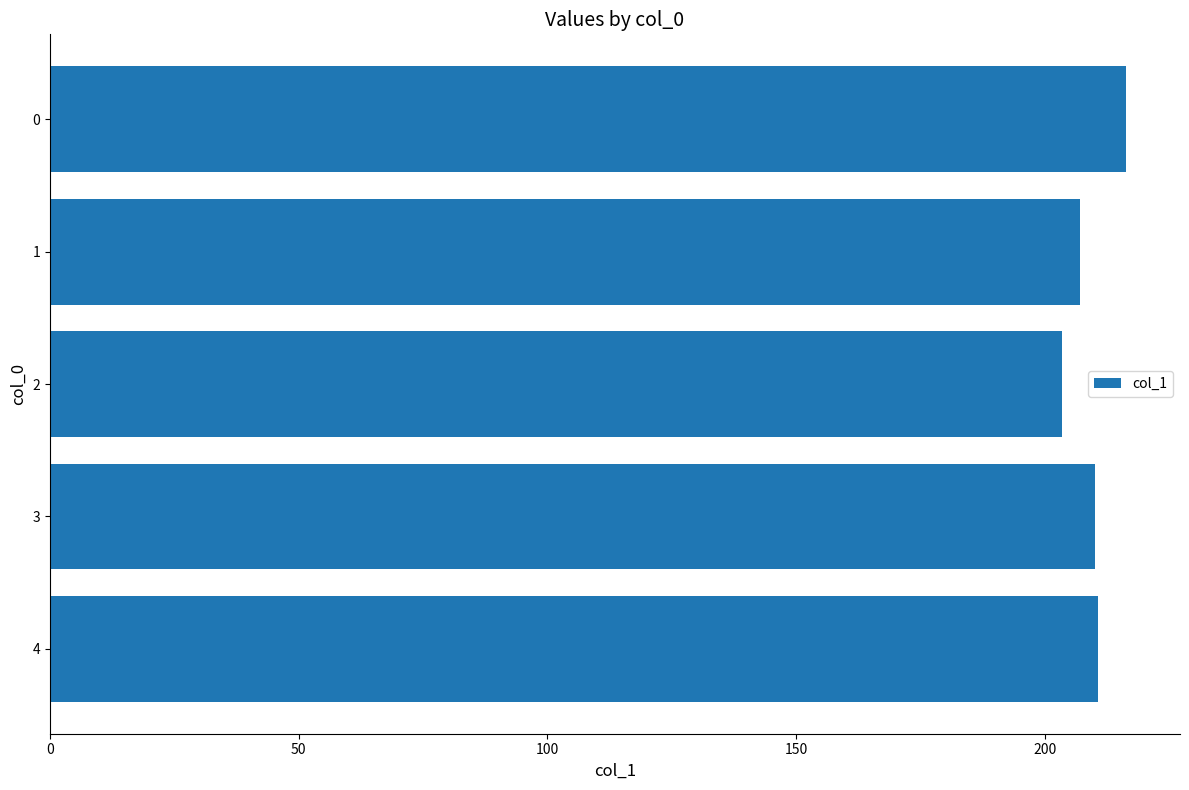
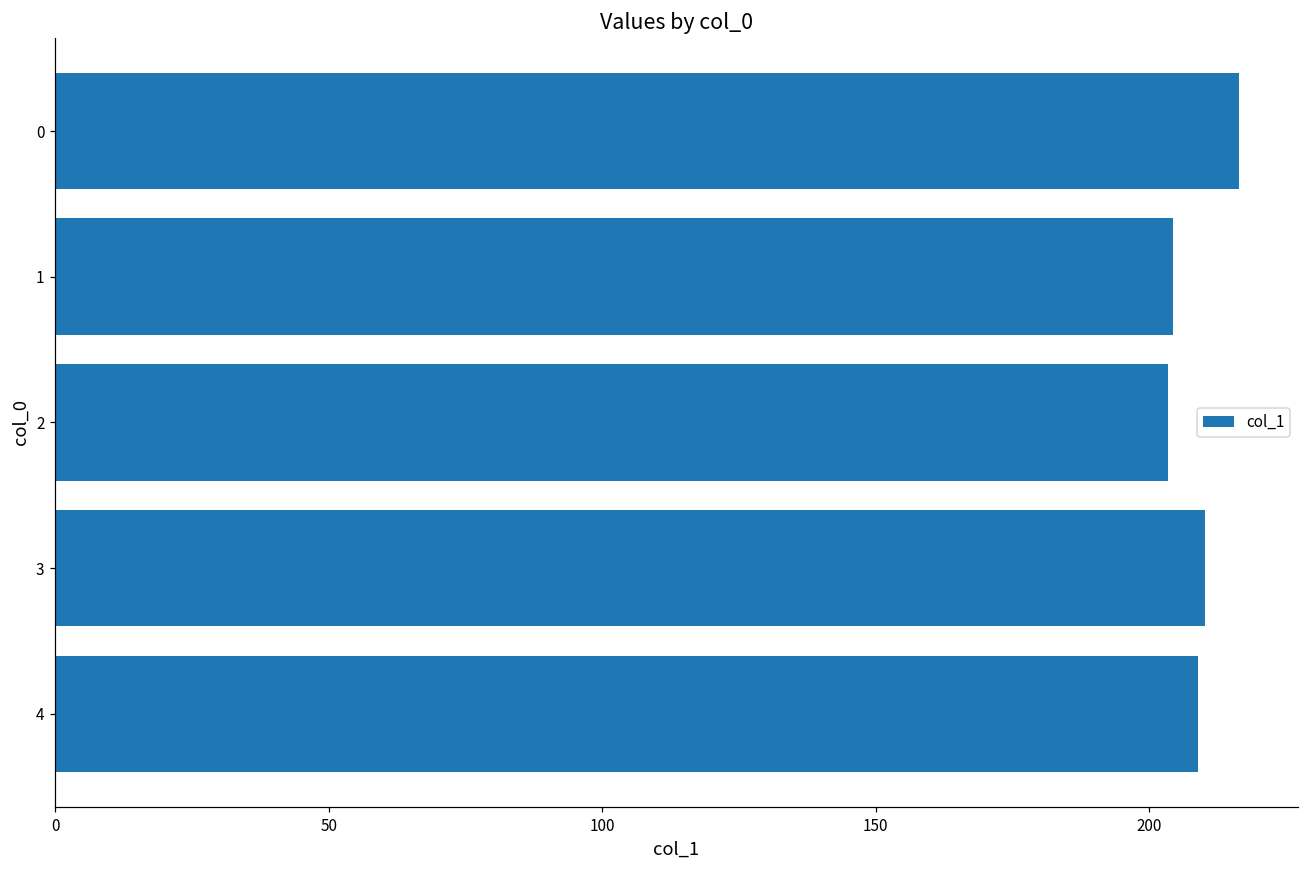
1: 207 -> 204
4: 211 -> 209
